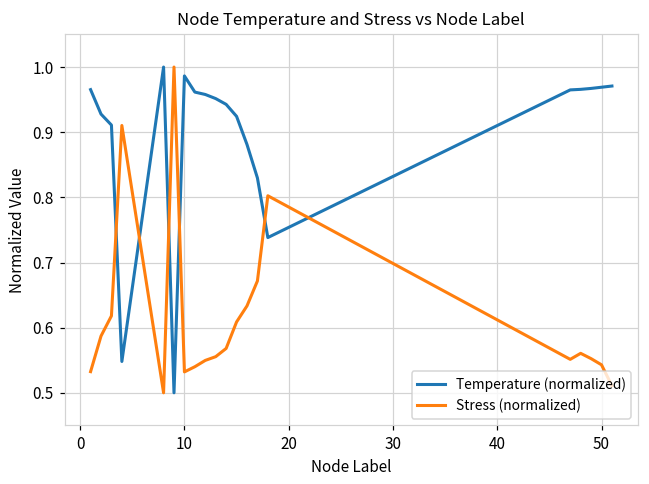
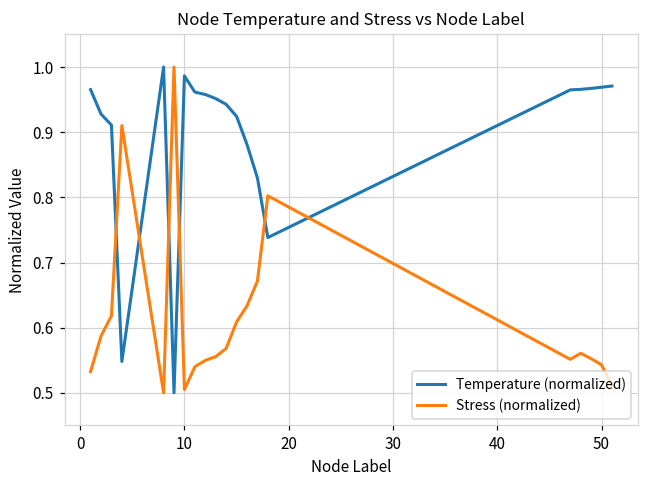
Stress (normalized), 10: 0.53 -> 0.50
